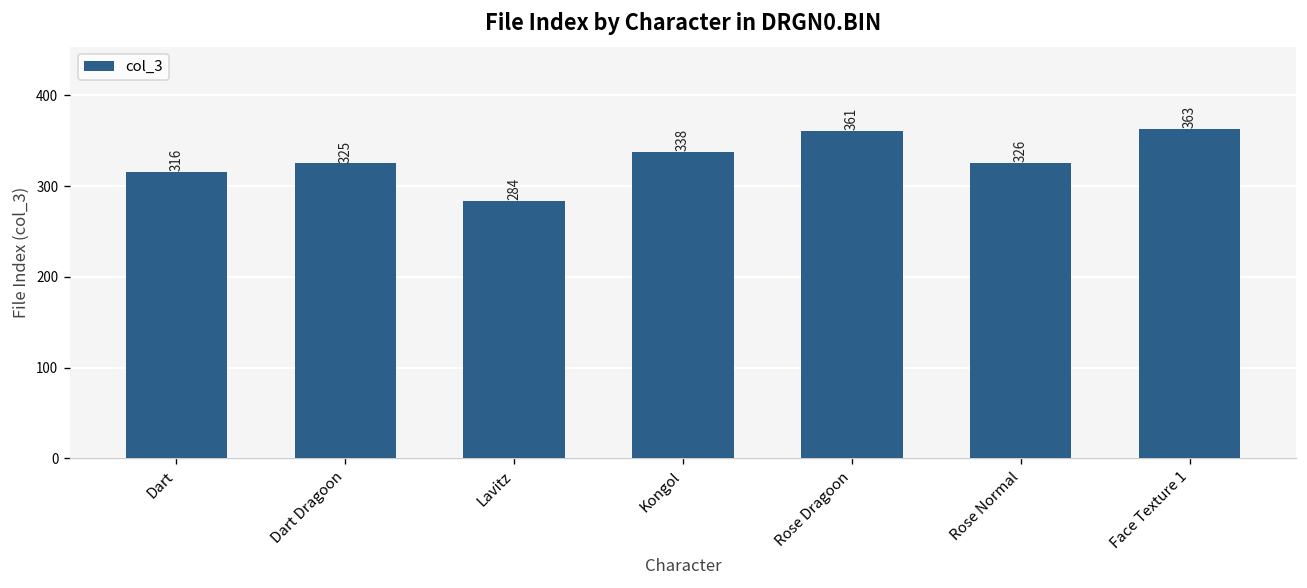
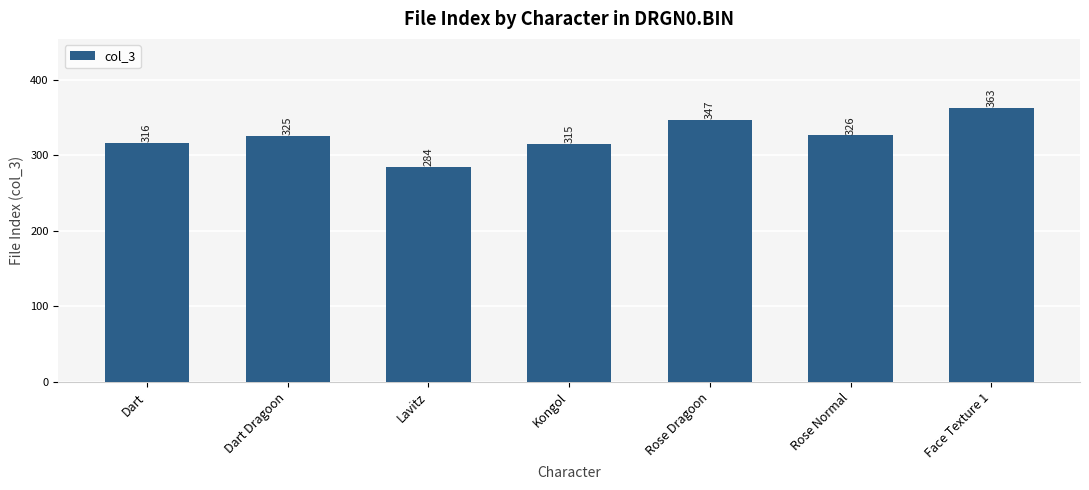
Kongol: 338 -> 315
Rose Dragoon: 361 -> 347
